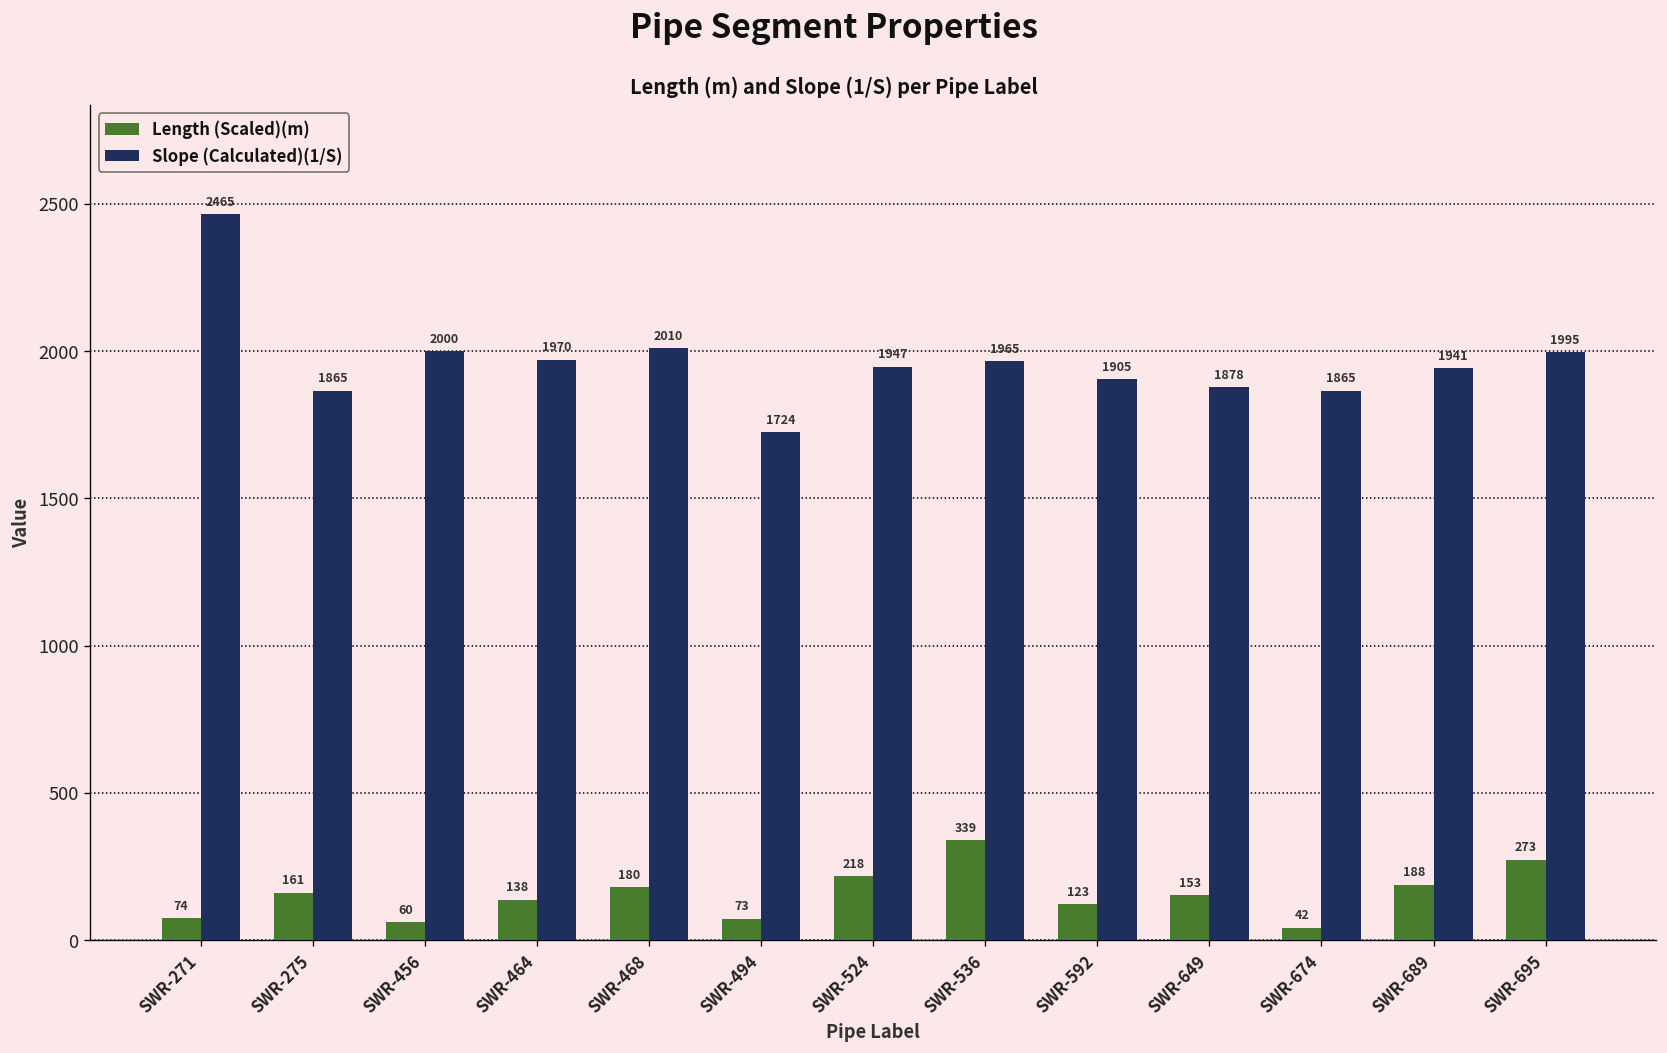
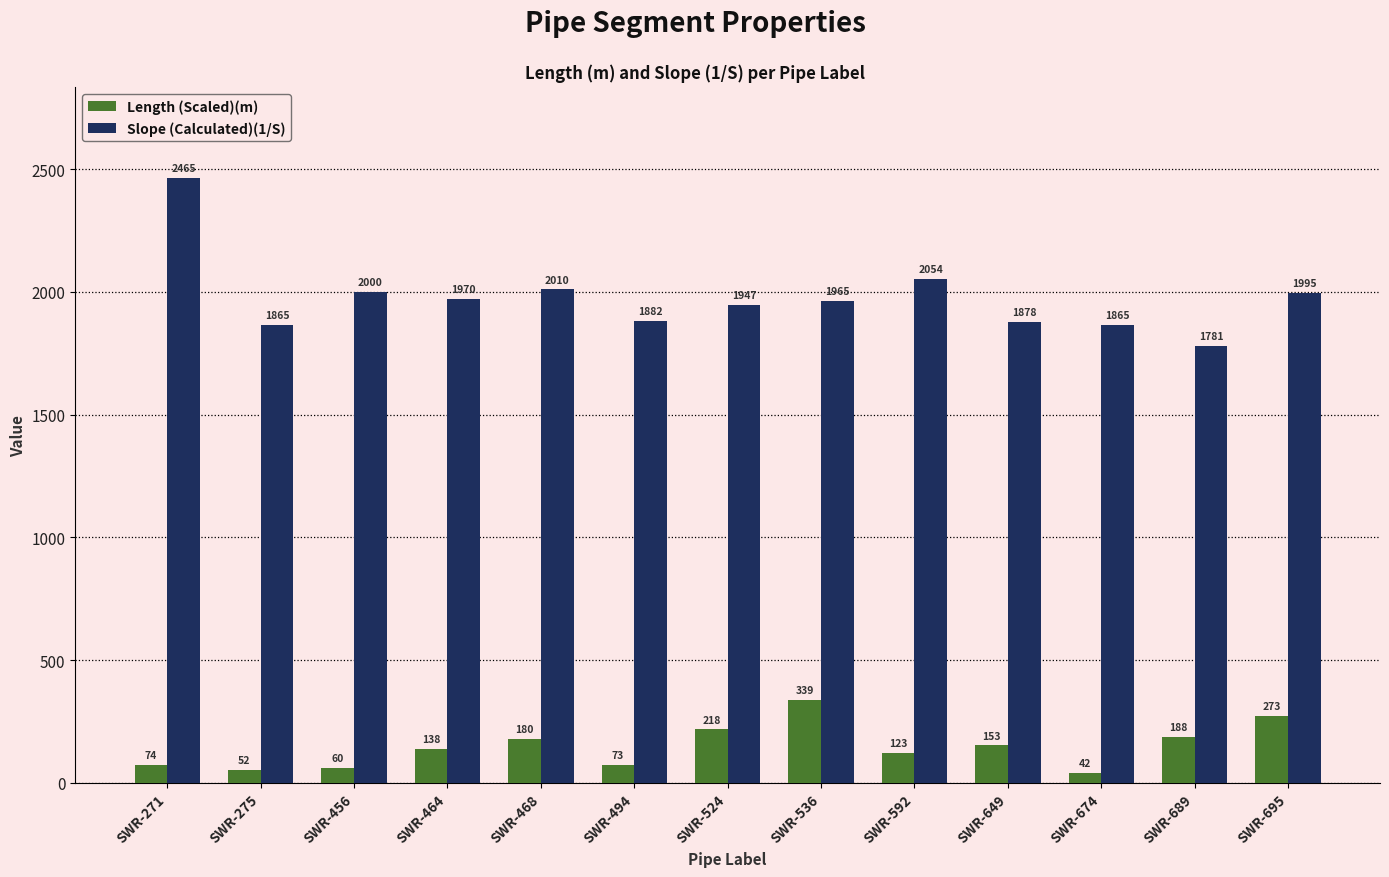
Length (Scaled)(m), SWR-275: 161 -> 52
Slope (Calculated)(1/S), SWR-494: 1724 -> 1882
Slope (Calculated)(1/S), SWR-592: 1905 -> 2054
Slope (Calculated)(1/S), SWR-689: 1941 -> 1781
